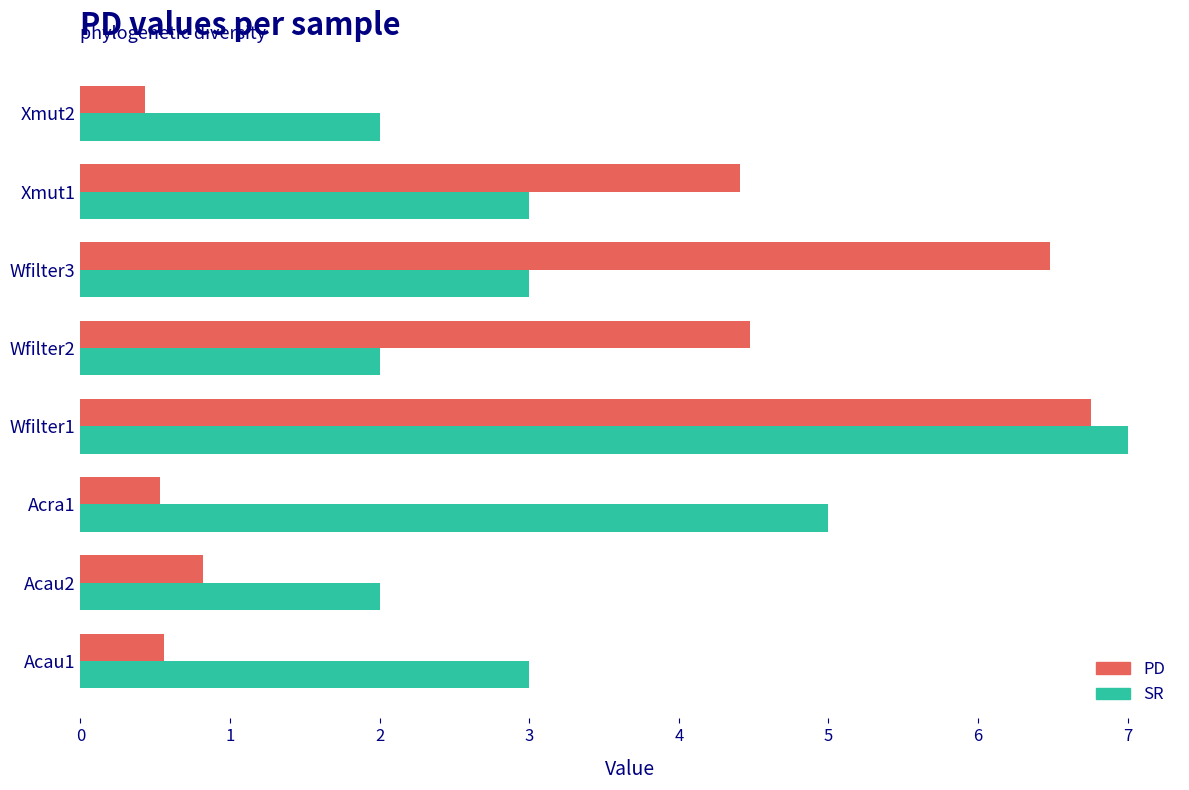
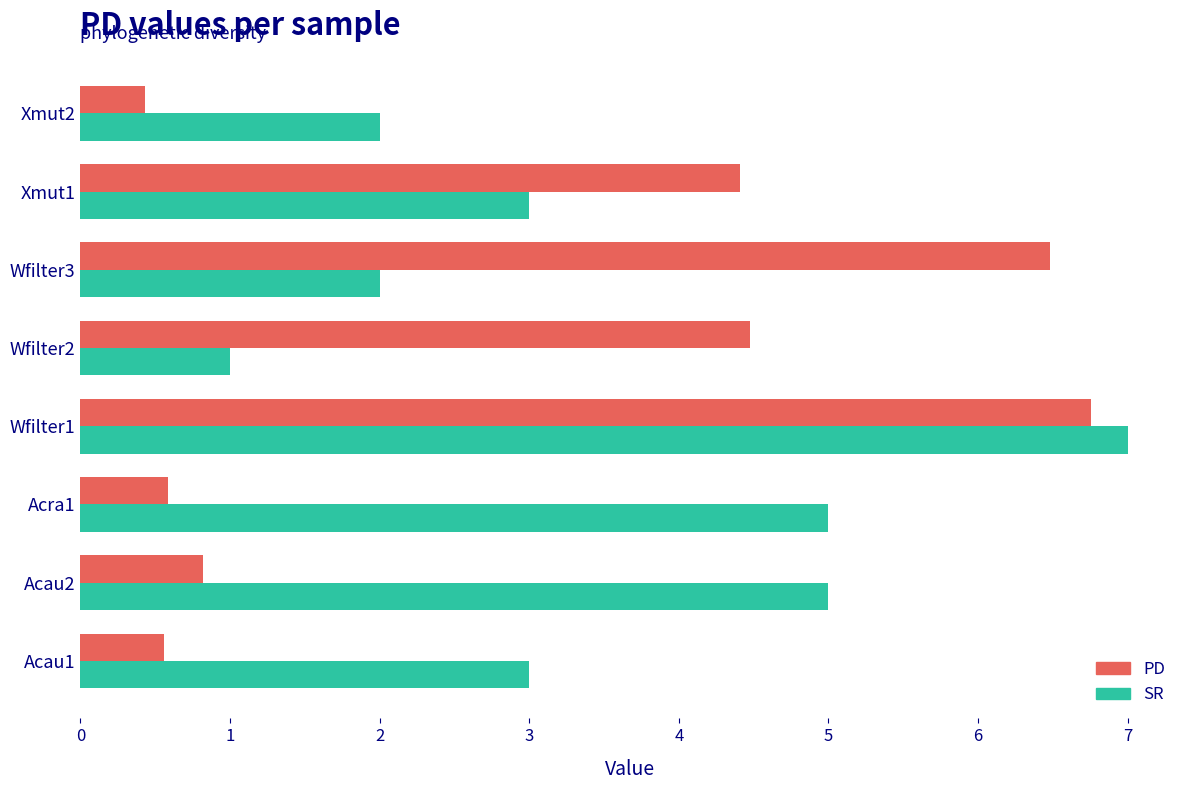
SR, Wfilter3: 3 -> 2
SR, Wfilter2: 2 -> 1
PD, Acra1: 0.53 -> 0.59
SR, Acau2: 2 -> 5
